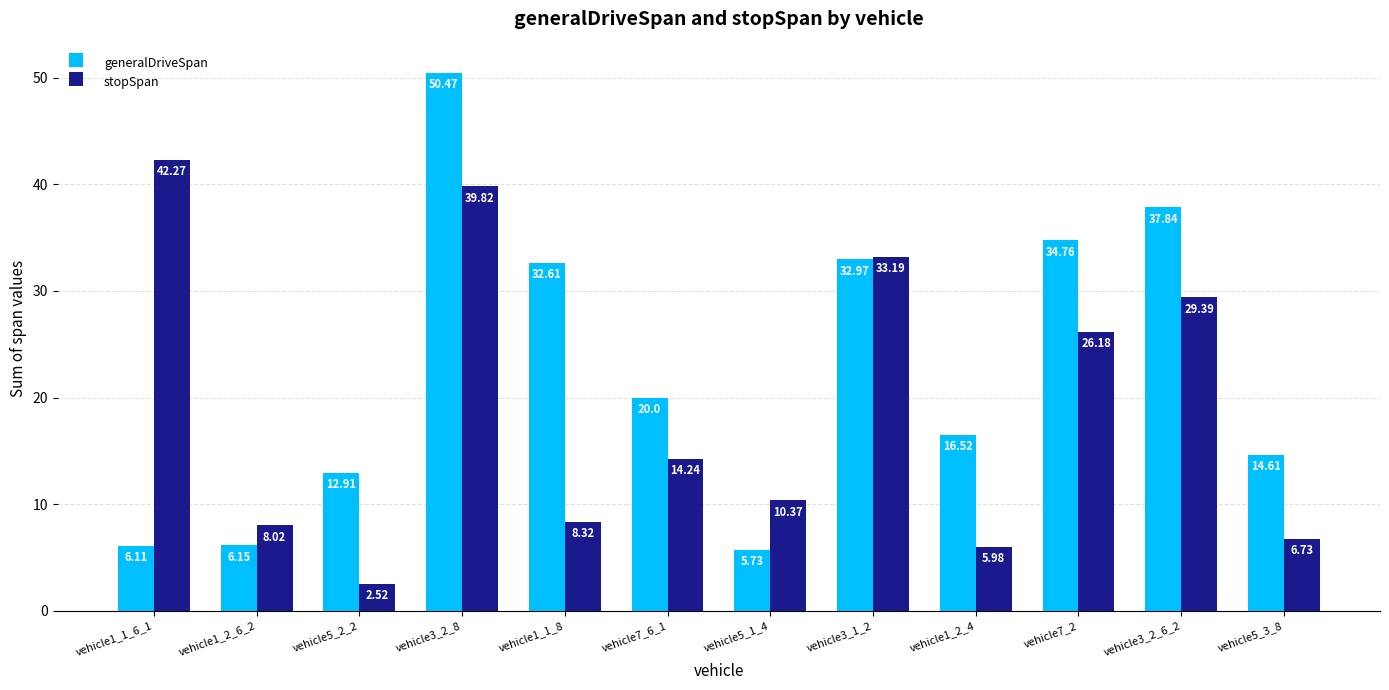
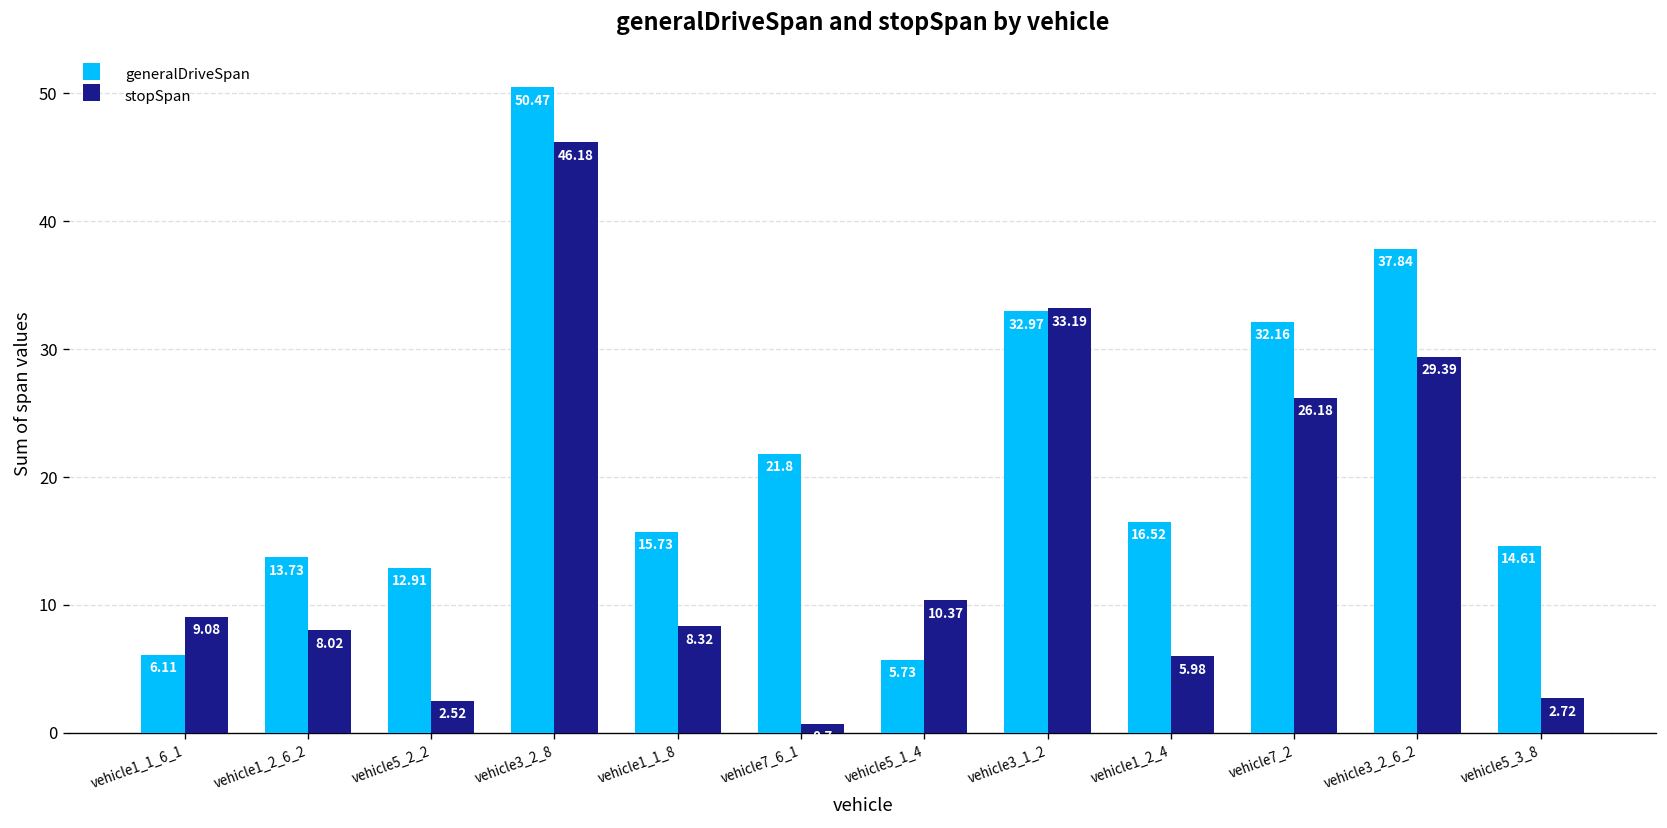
stopSpan, vehicle1_1_6_1: 42.27 -> 9.08
generalDriveSpan, vehicle1_2_6_2: 6.15 -> 13.73
stopSpan, vehicle3_2_8: 39.82 -> 46.18
generalDriveSpan, vehicle1_1_8: 32.61 -> 15.73
generalDriveSpan, vehicle7_6_1: 20.0 -> 21.8
stopSpan, vehicle7_6_1: 14.2 -> 0.7
generalDriveSpan, vehicle7_2: 34.76 -> 32.16
stopSpan, vehicle5_3_8: 6.73 -> 2.72
